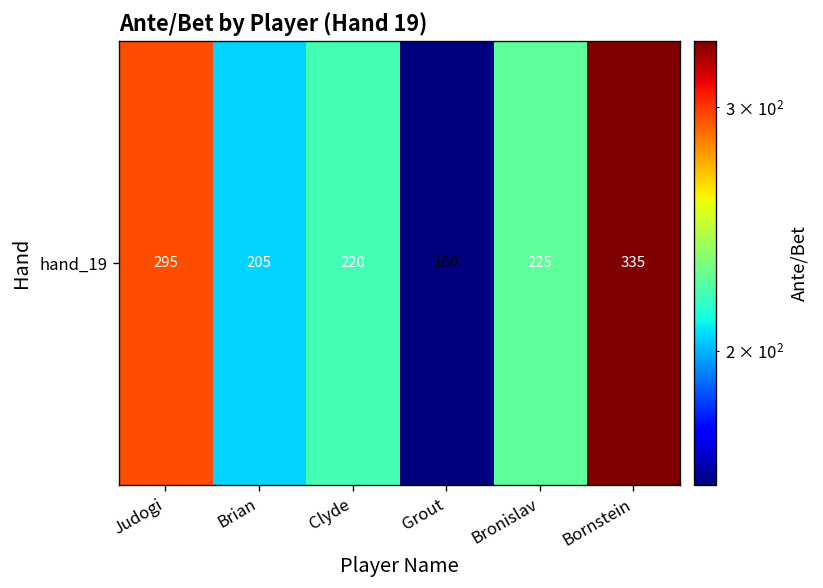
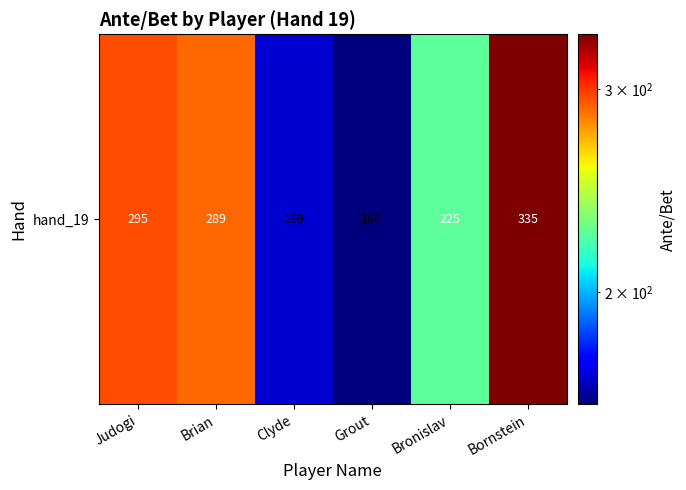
hand_19, Brian: 205 -> 289
hand_19, Clyde: 220 -> 169
